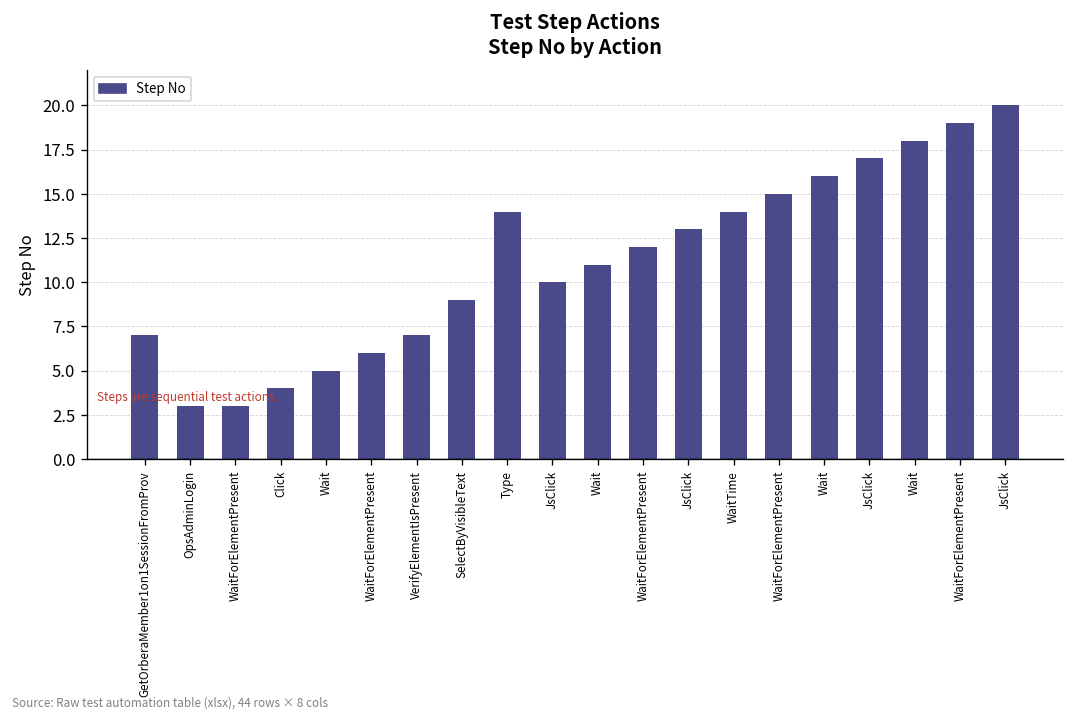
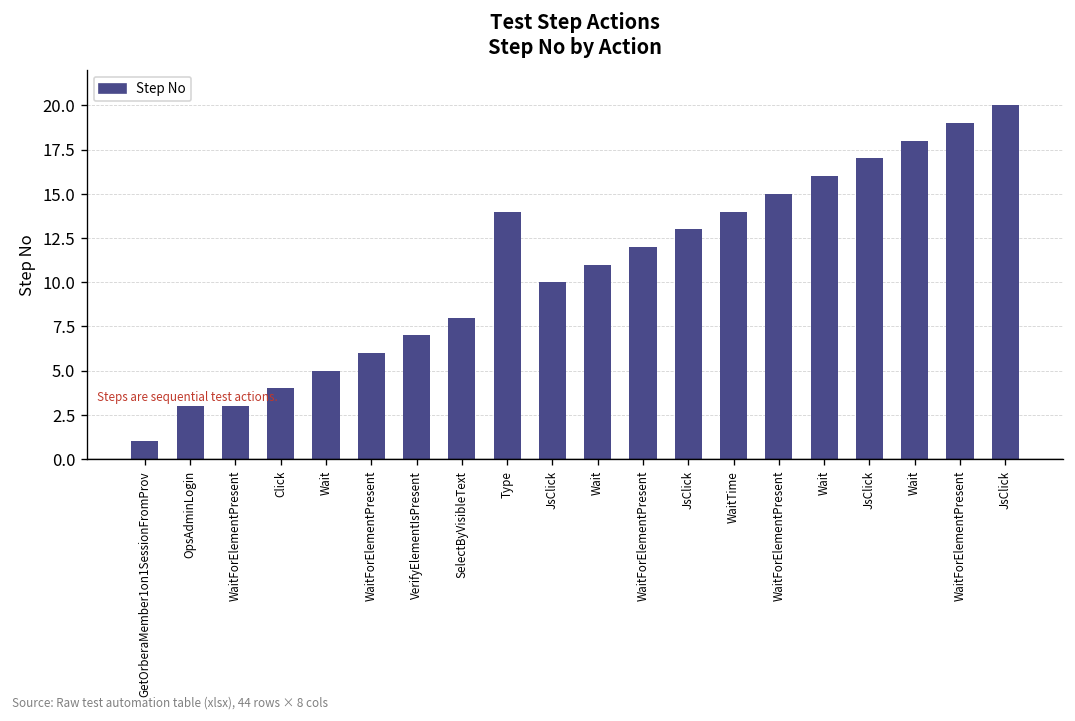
GetOrberaMember1on1SessionFromProv: 7 -> 1
SelectByVisibleText: 9 -> 8
